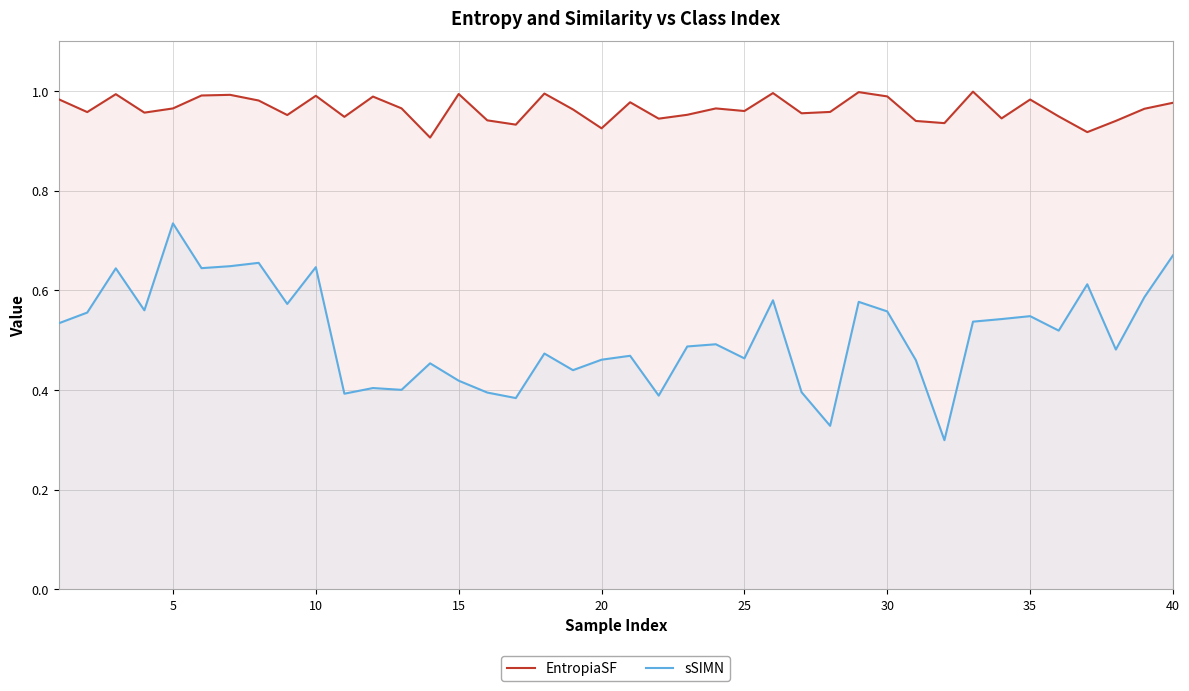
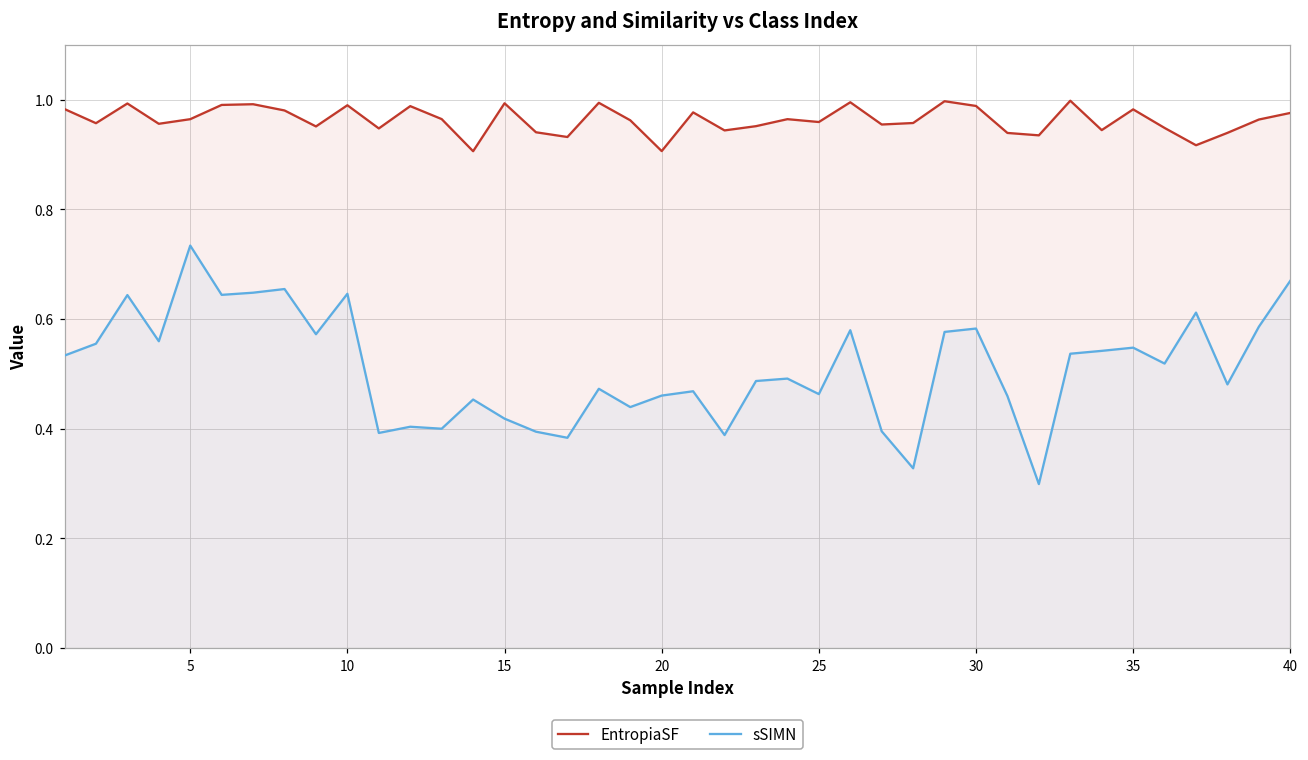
EntropiaSF, 20: 0.92 -> 0.91
sSIMN, 30: 0.56 -> 0.58
